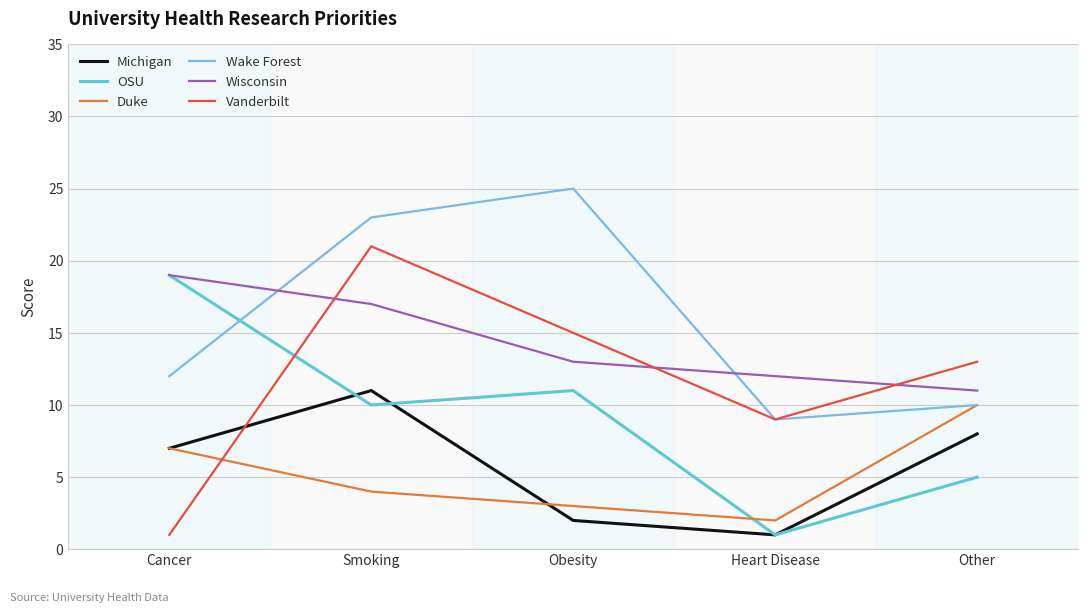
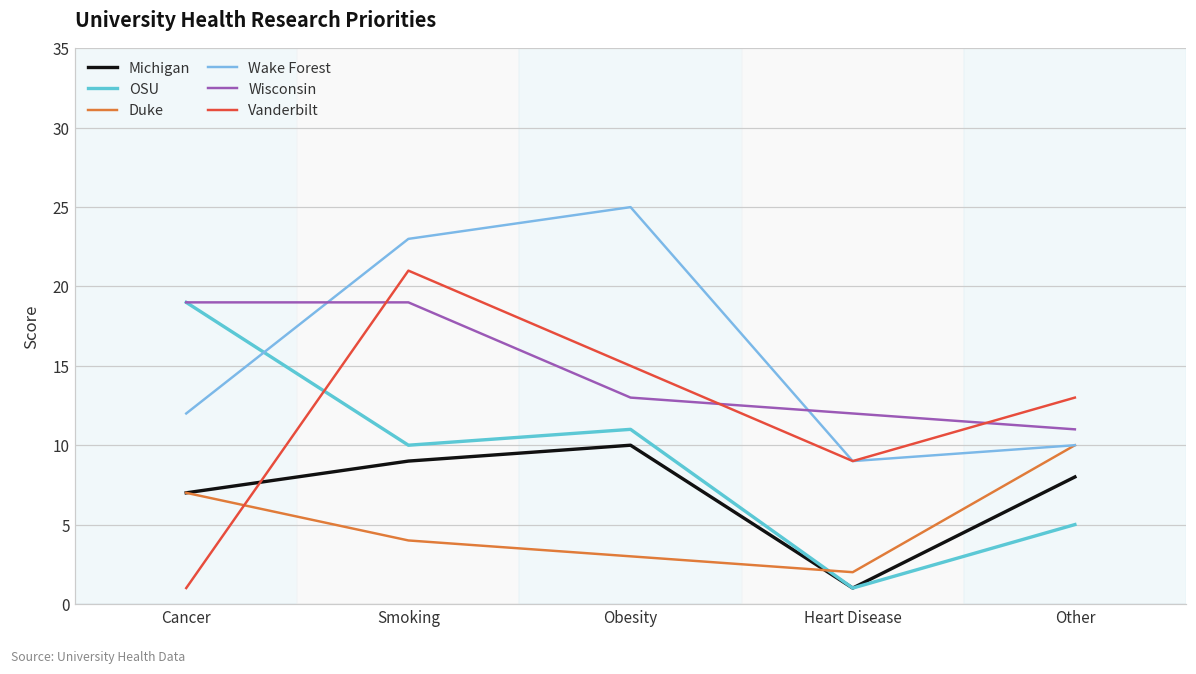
Michigan, Smoking: 11 -> 9
Wisconsin, Smoking: 17 -> 19
Michigan, Obesity: 2 -> 10
